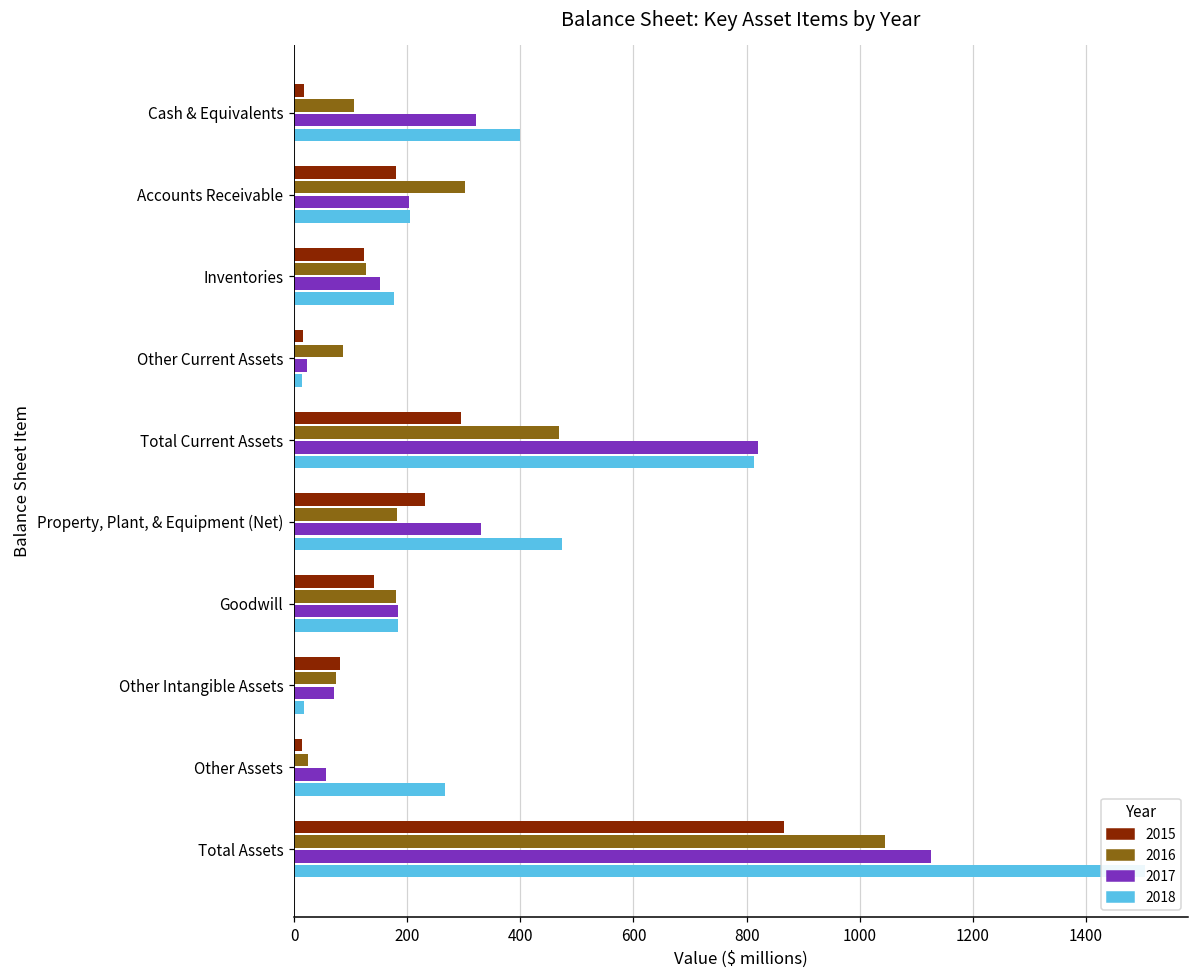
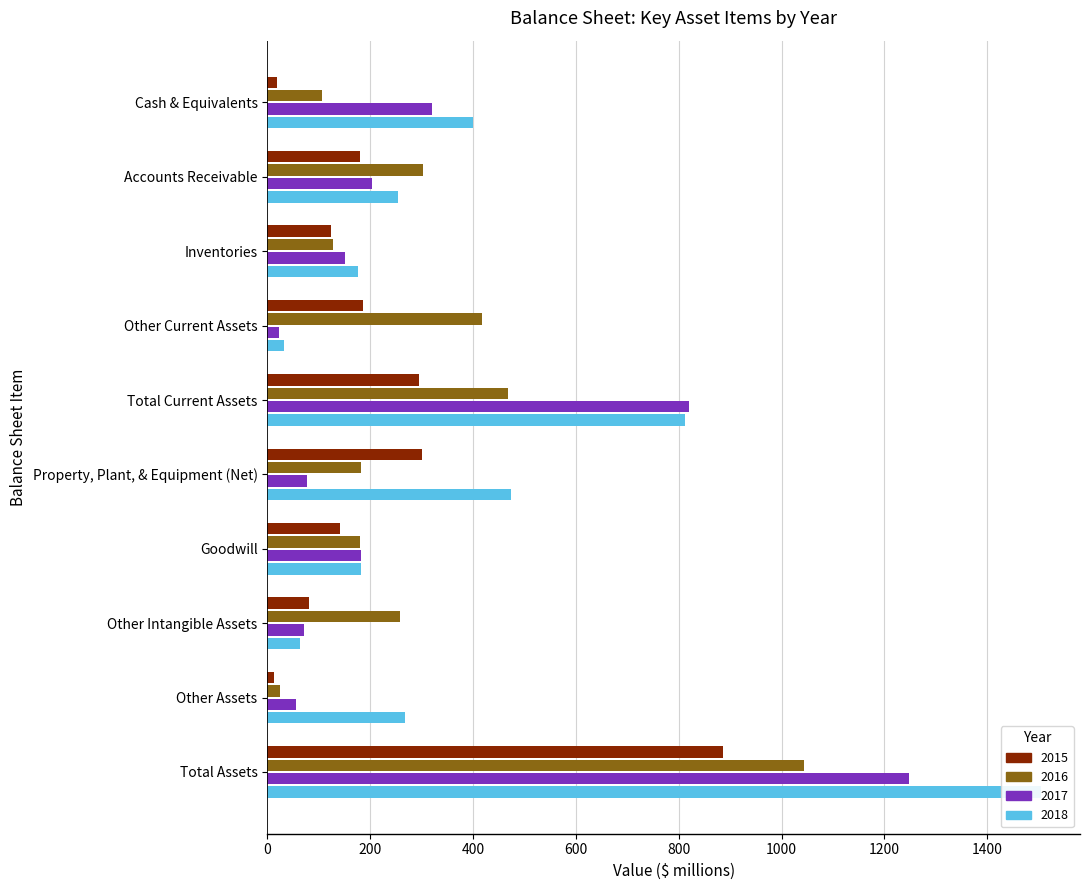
2018, Accounts Receivable: 210 -> 260
2015, Other Current Assets: 20 -> 190
2016, Other Current Assets: 90 -> 420
2018, Other Current Assets: 20 -> 30
2015, Property, Plant, & Equipment (Net): 230 -> 300
2017, Property, Plant, & Equipment (Net): 330 -> 80
2016, Other Intangible Assets: 80 -> 260
2018, Other Intangible Assets: 20 -> 60
2015, Total Assets: 870 -> 890
2017, Total Assets: 1130 -> 1250
